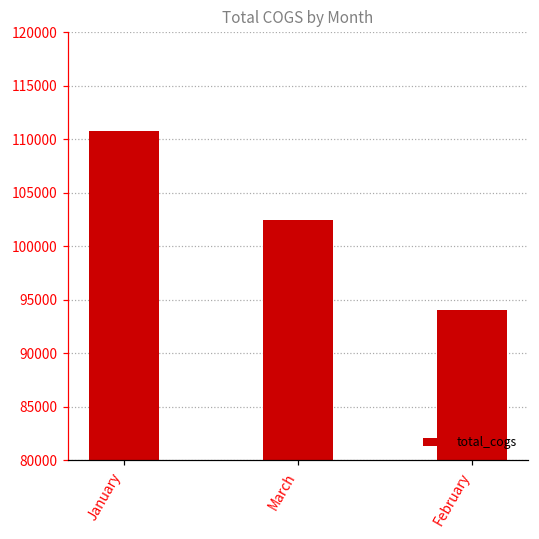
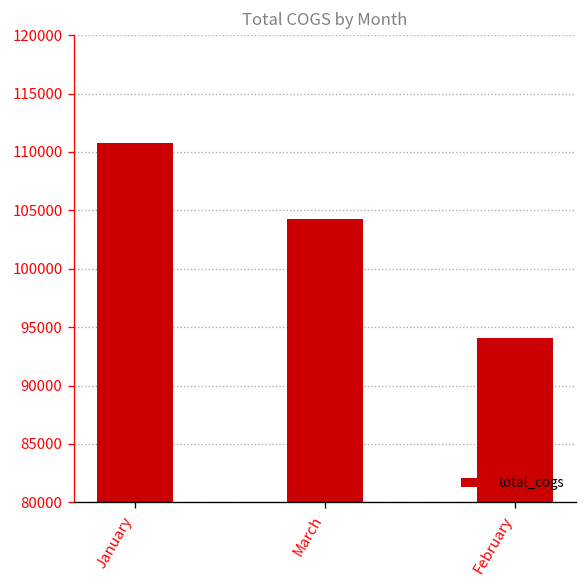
March: 102000 -> 104000
